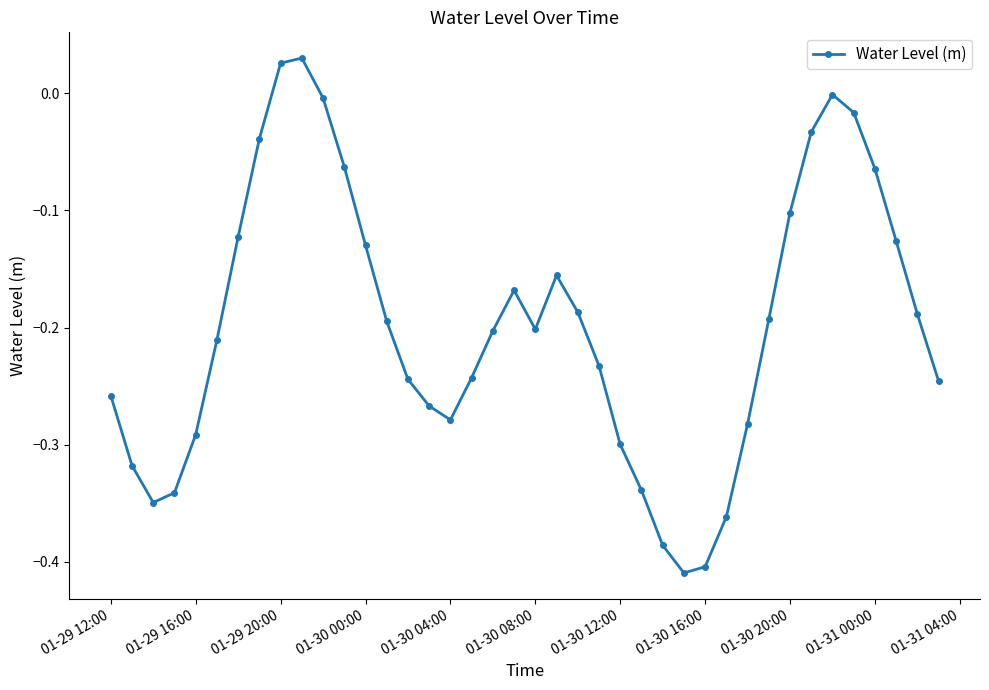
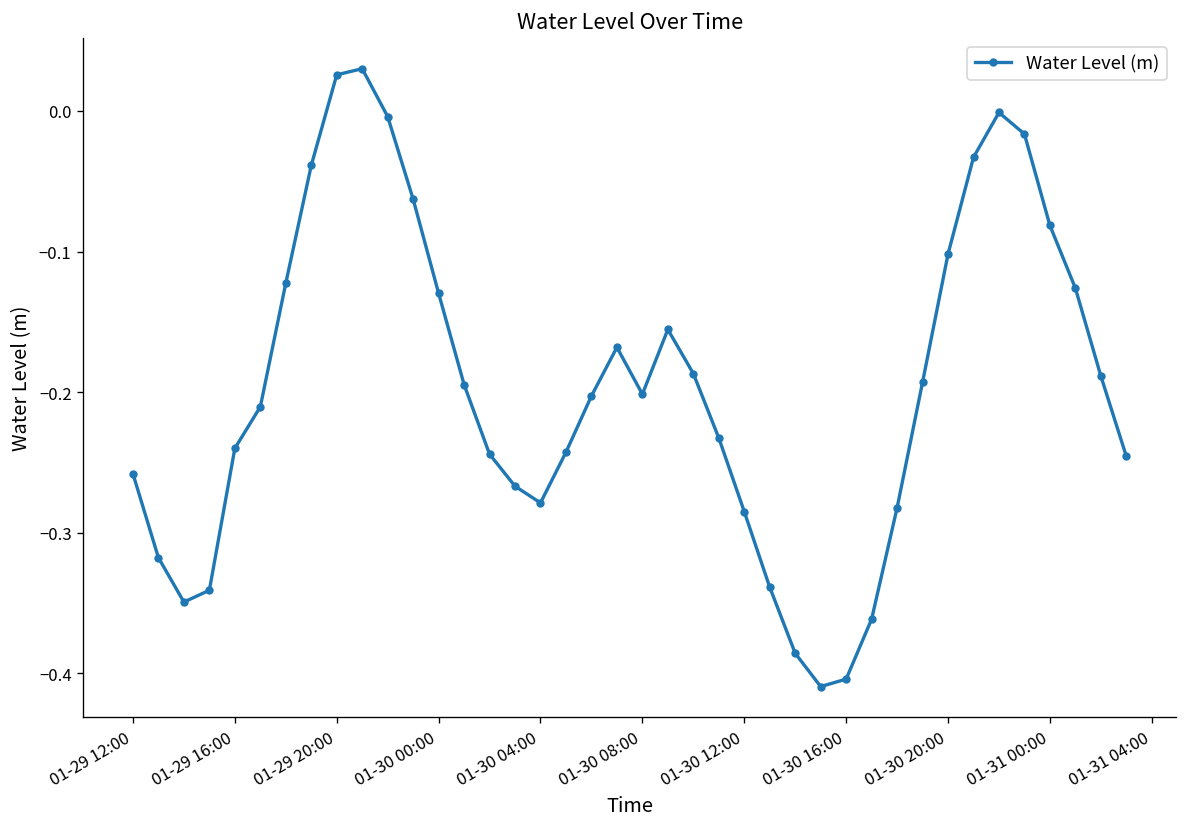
01-29 16:00: -0.291 -> -0.240
01-30 12:00: -0.300 -> -0.285
01-31 00:00: -0.064 -> -0.081
